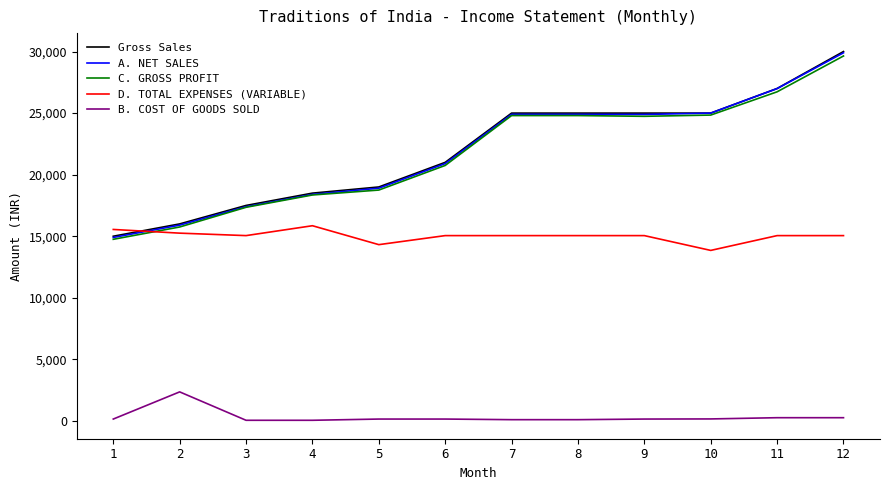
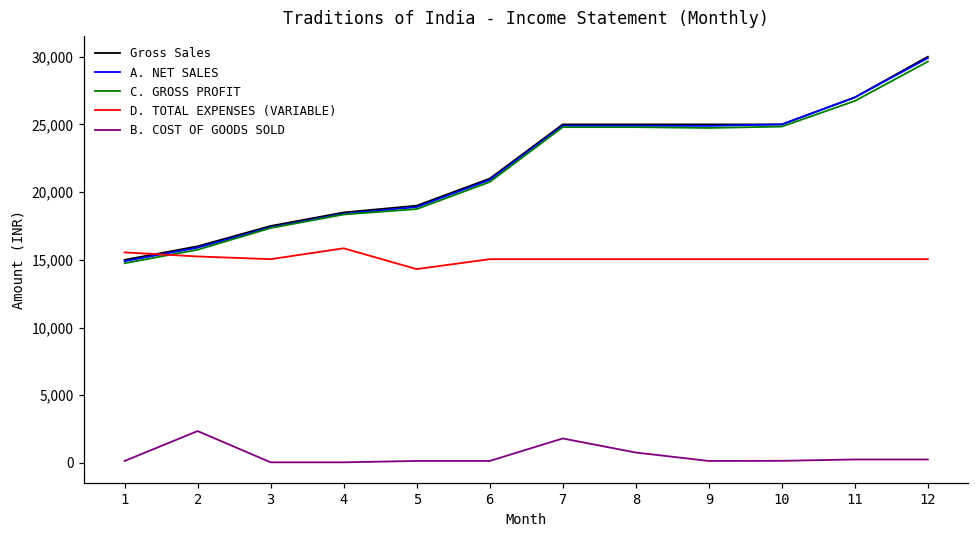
B. COST OF GOODS SOLD, 7: 100 -> 1,800
B. COST OF GOODS SOLD, 8: 100 -> 800
D. TOTAL EXPENSES (VARIABLE), 10: 13,800 -> 15,100
